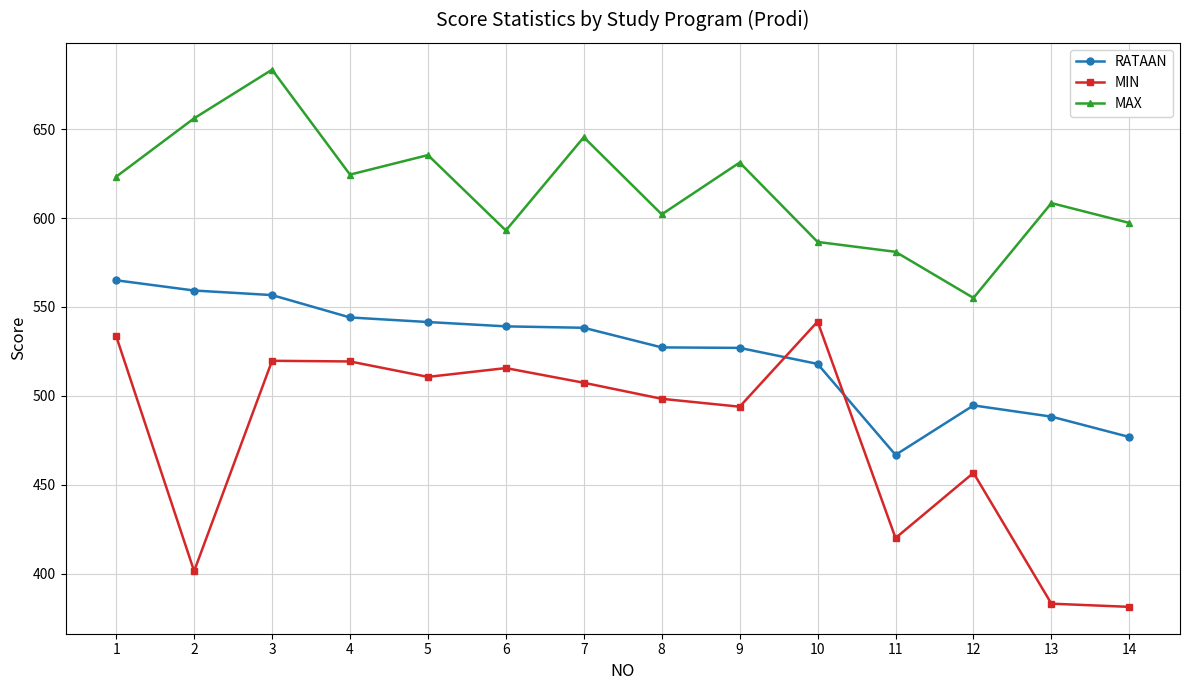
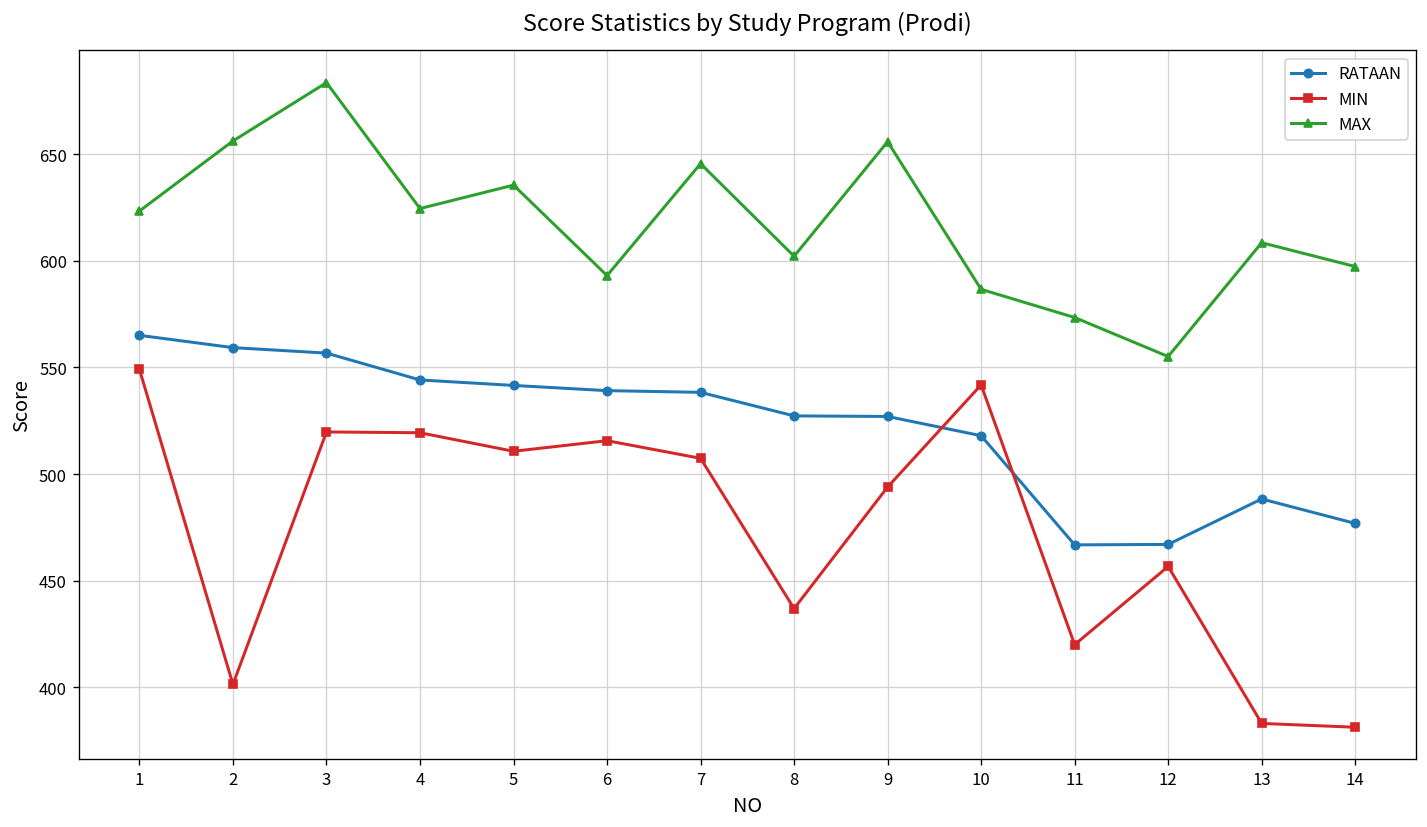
MIN, 1: 534 -> 549
MIN, 8: 498 -> 437
MAX, 9: 631 -> 656
MAX, 11: 581 -> 573
RATAAN, 12: 495 -> 467
